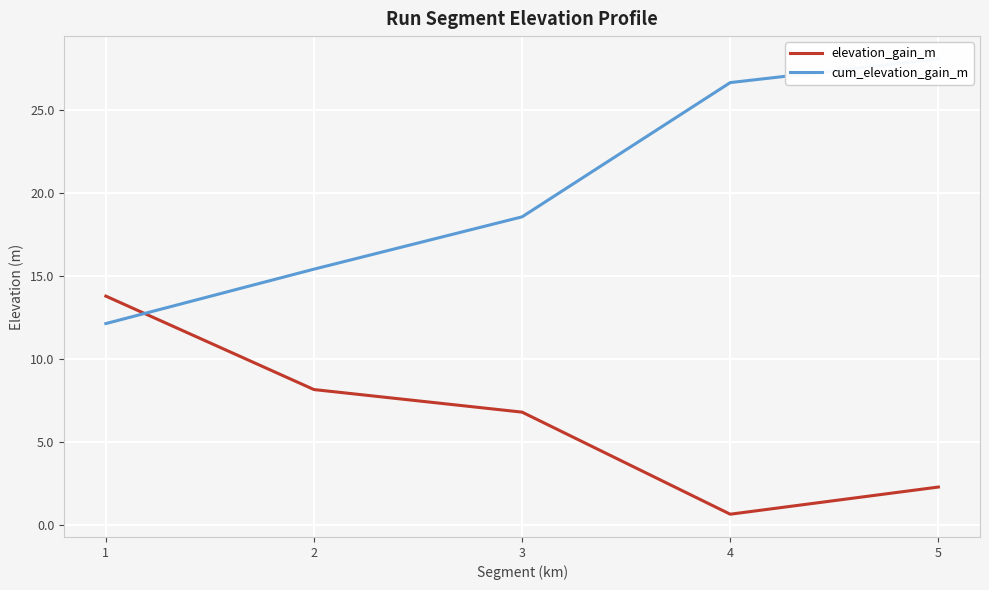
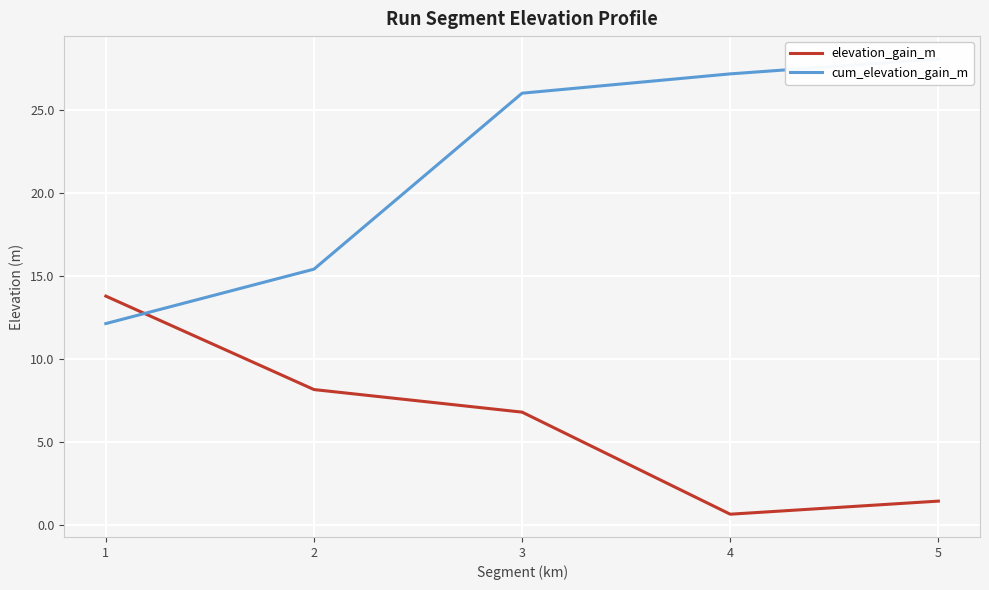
cum_elevation_gain_m, 3: 18.6 -> 26.0
cum_elevation_gain_m, 4: 26.7 -> 27.2
elevation_gain_m, 5: 2.3 -> 1.4
